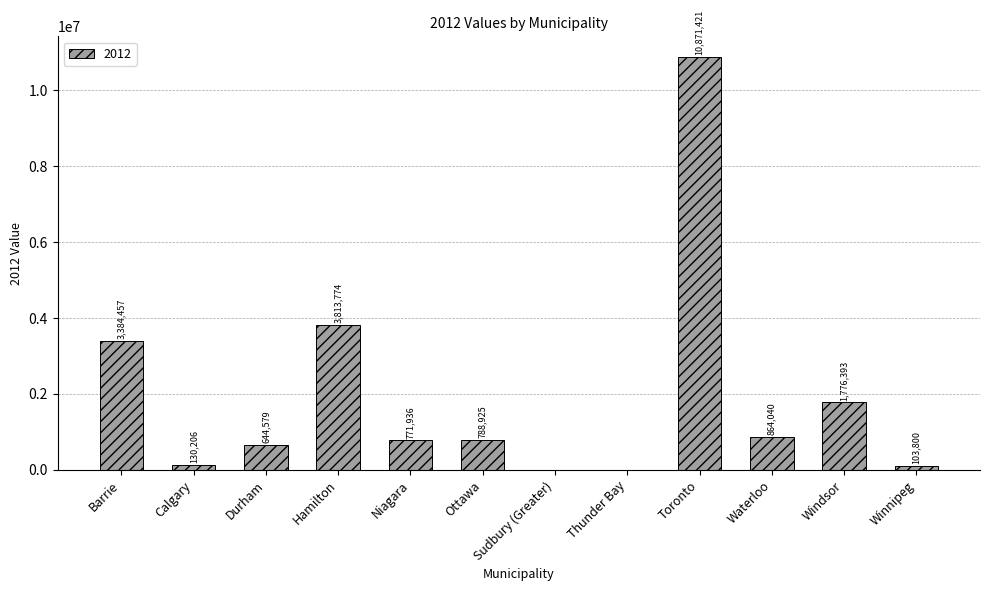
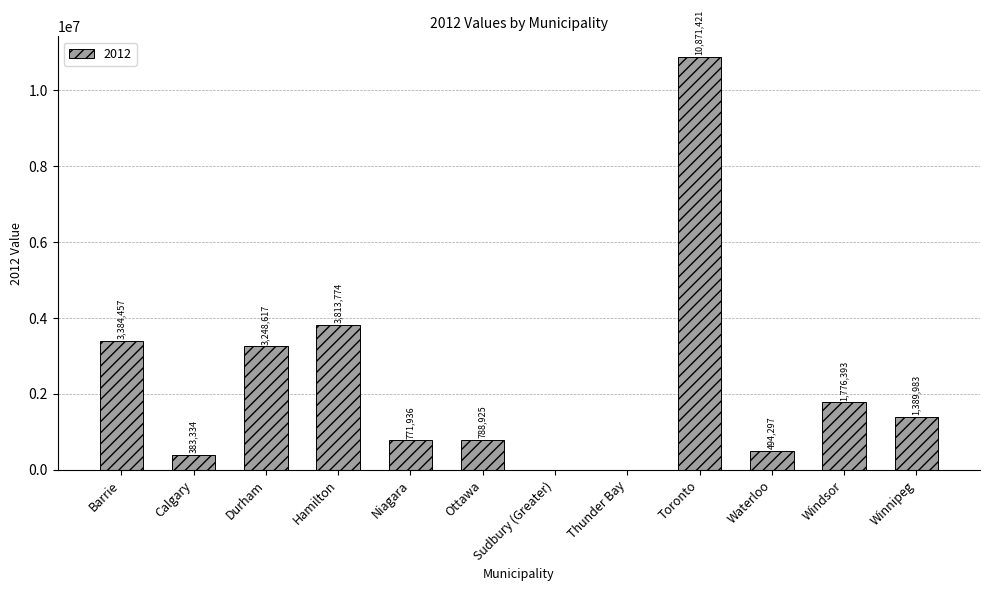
Calgary: 130,206 -> 383,334
Durham: 644,579 -> 3,248,617
Waterloo: 864,040 -> 494,297
Winnipeg: 103,800 -> 1,389,983
